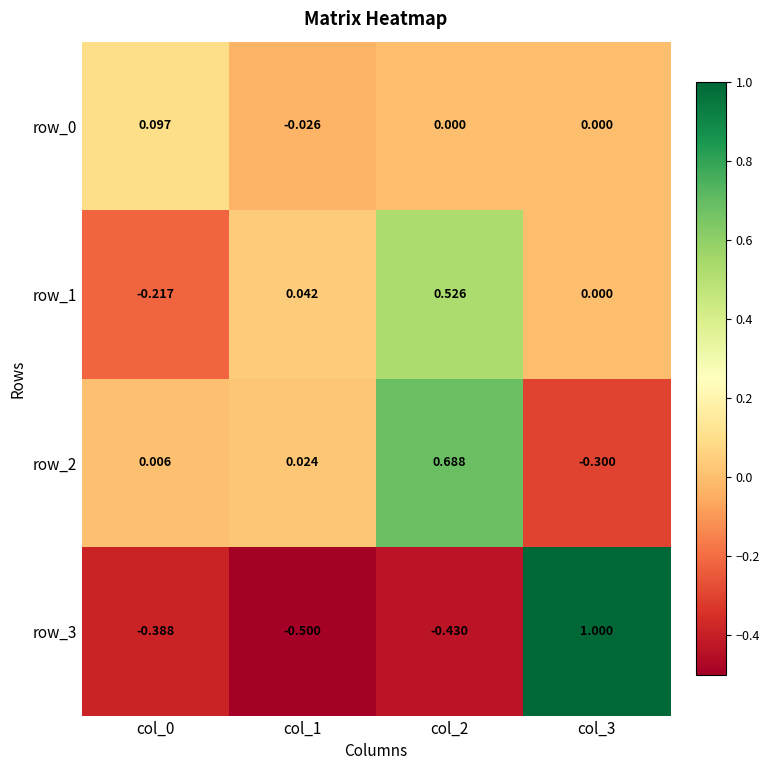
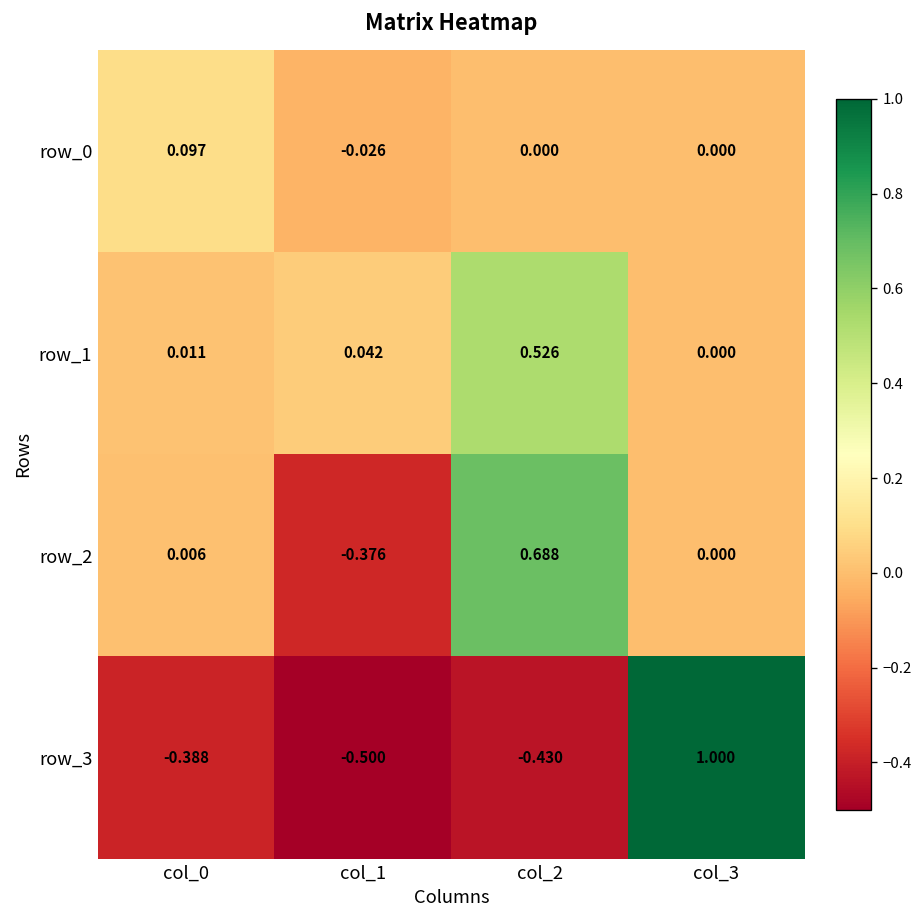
row_1, col_0: -0.217 -> 0.011
row_2, col_1: 0.024 -> -0.376
row_2, col_3: -0.300 -> 0.000
